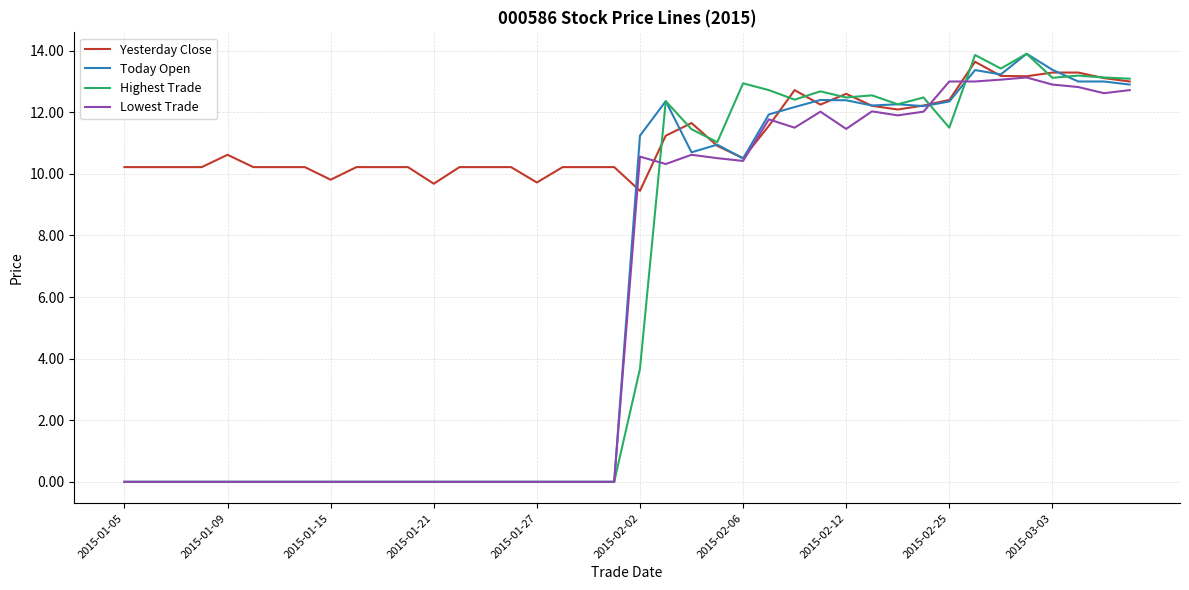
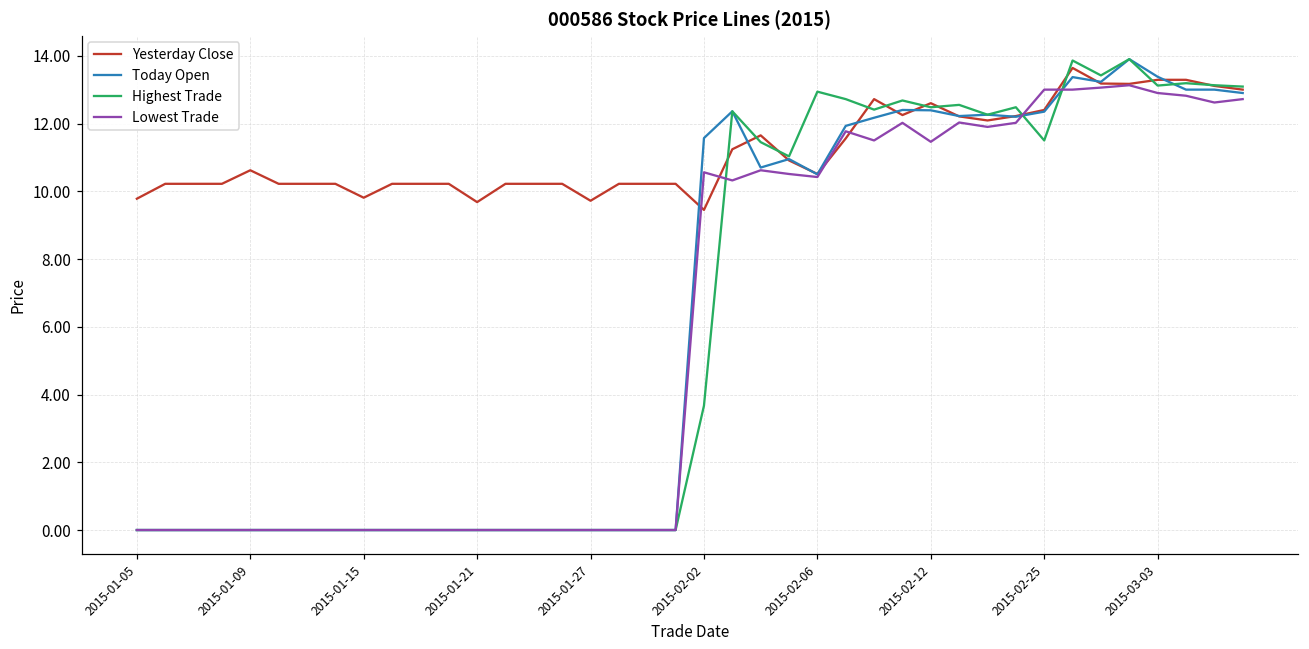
Yesterday Close, 2015-01-05: 10.2 -> 9.8
Today Open, 2015-02-02: 11.2 -> 11.6
